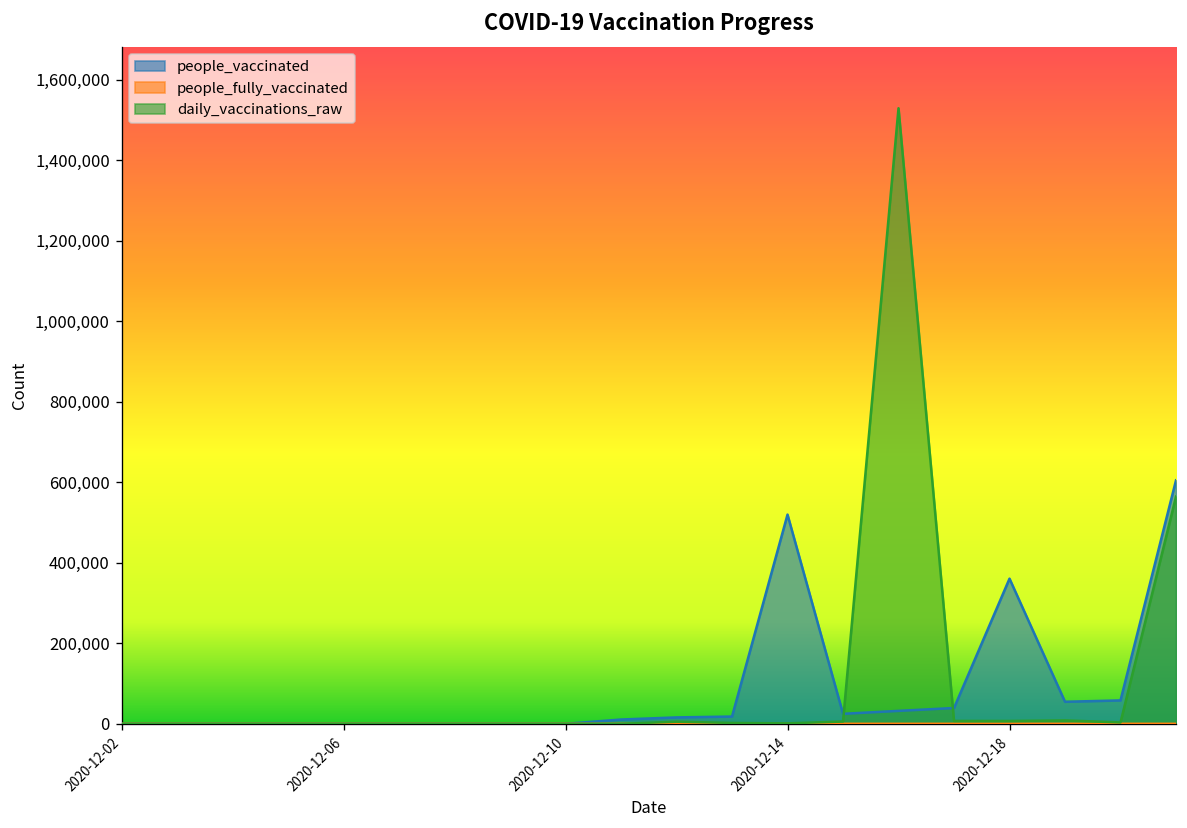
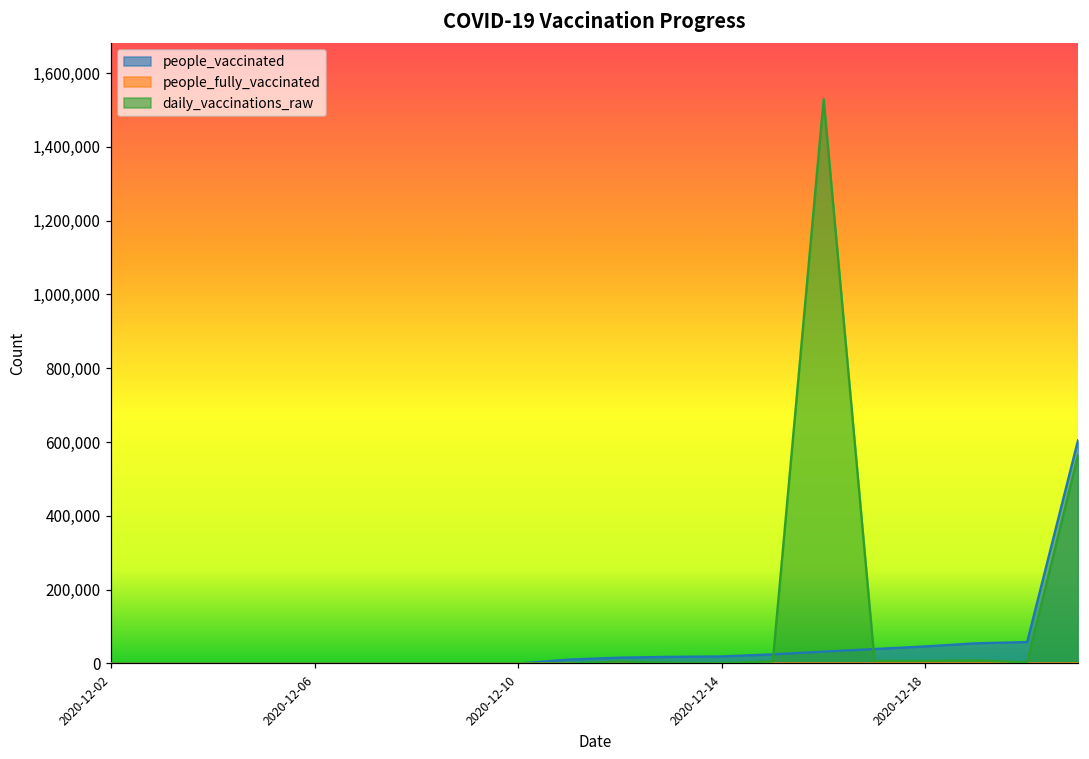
people_vaccinated, 2020-12-14: 520,000 -> 20,000
people_vaccinated, 2020-12-18: 360,000 -> 50,000
